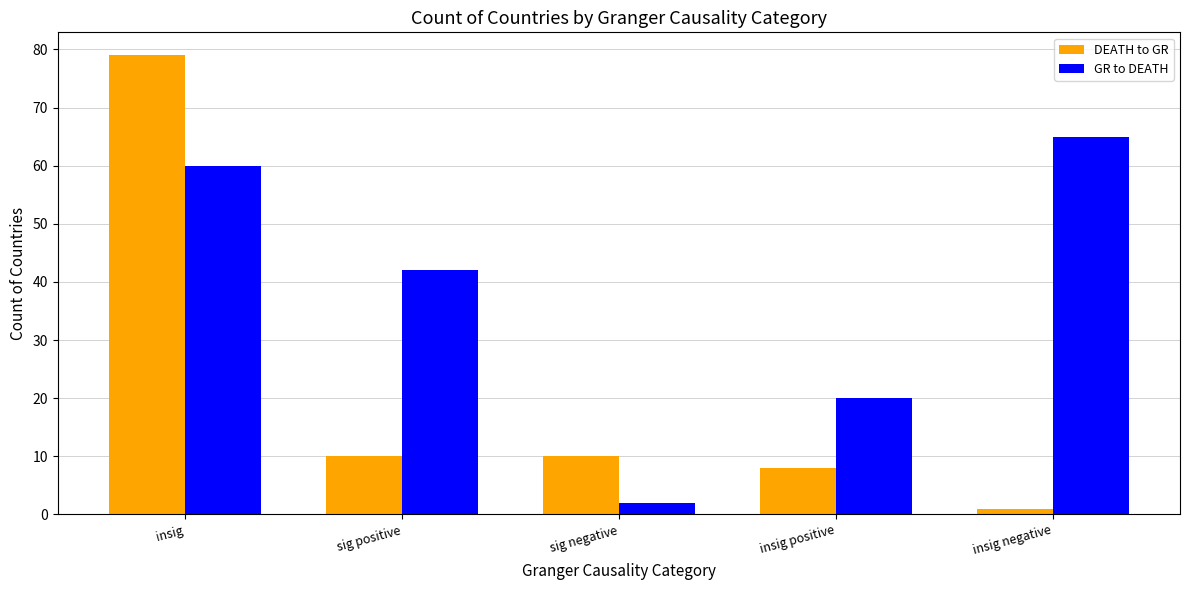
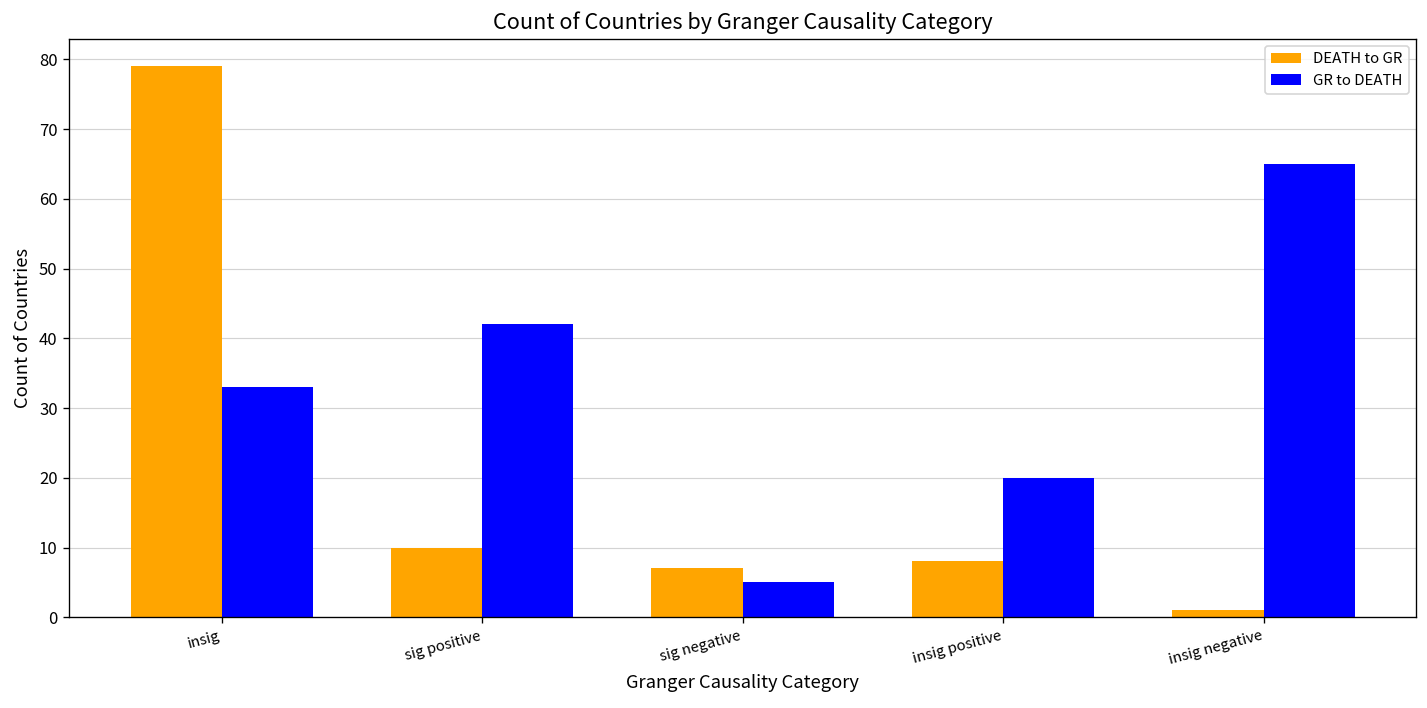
GR to DEATH, insig: 60 -> 33
DEATH to GR, sig negative: 10 -> 7
GR to DEATH, sig negative: 2 -> 5
